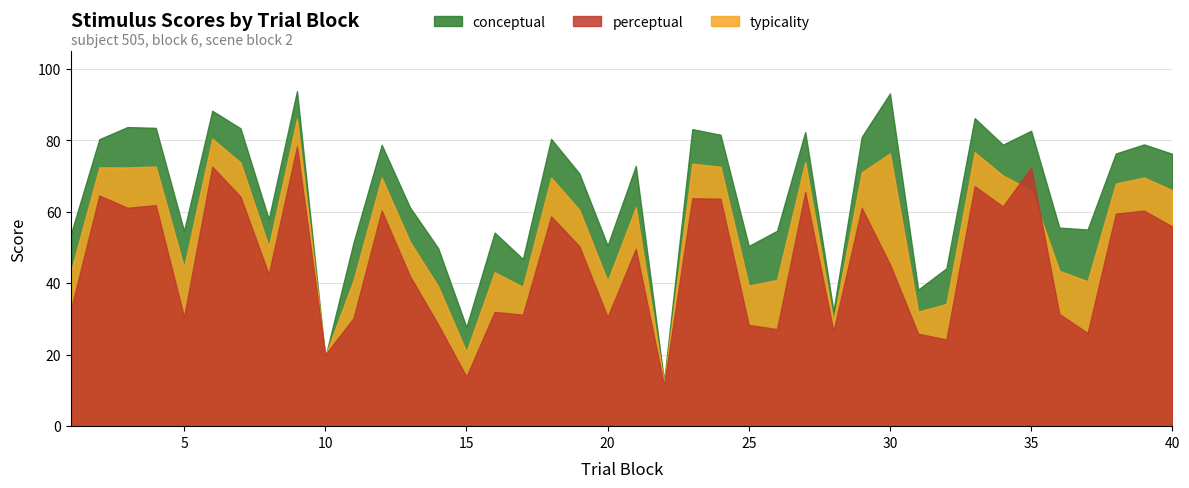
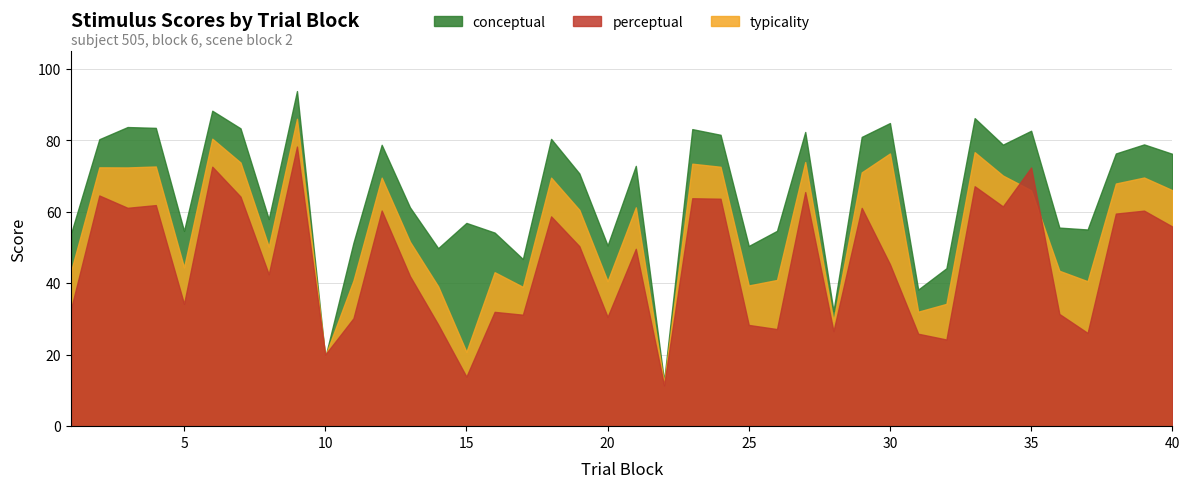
perceptual, 5: 31 -> 34
conceptual, 15: 28 -> 57
conceptual, 30: 93 -> 85
